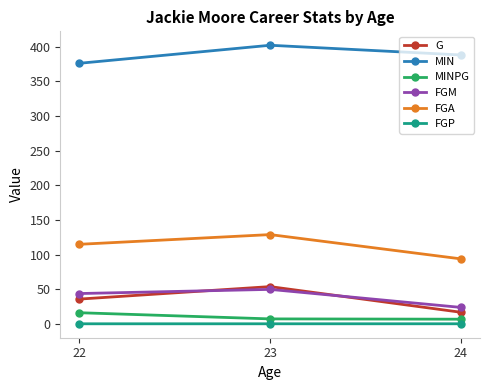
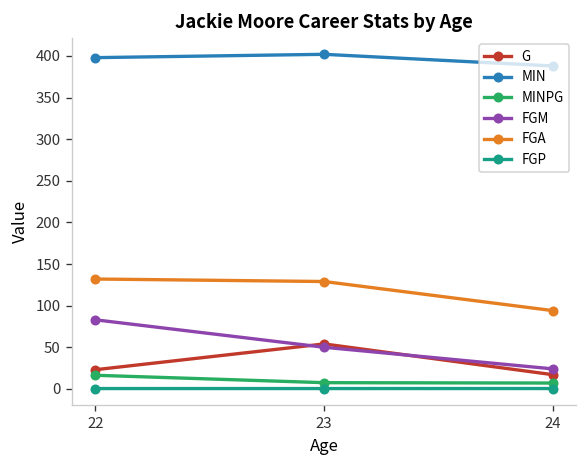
G, 22: 40 -> 20
MIN, 22: 380 -> 400
FGM, 22: 40 -> 80
FGA, 22: 120 -> 130
